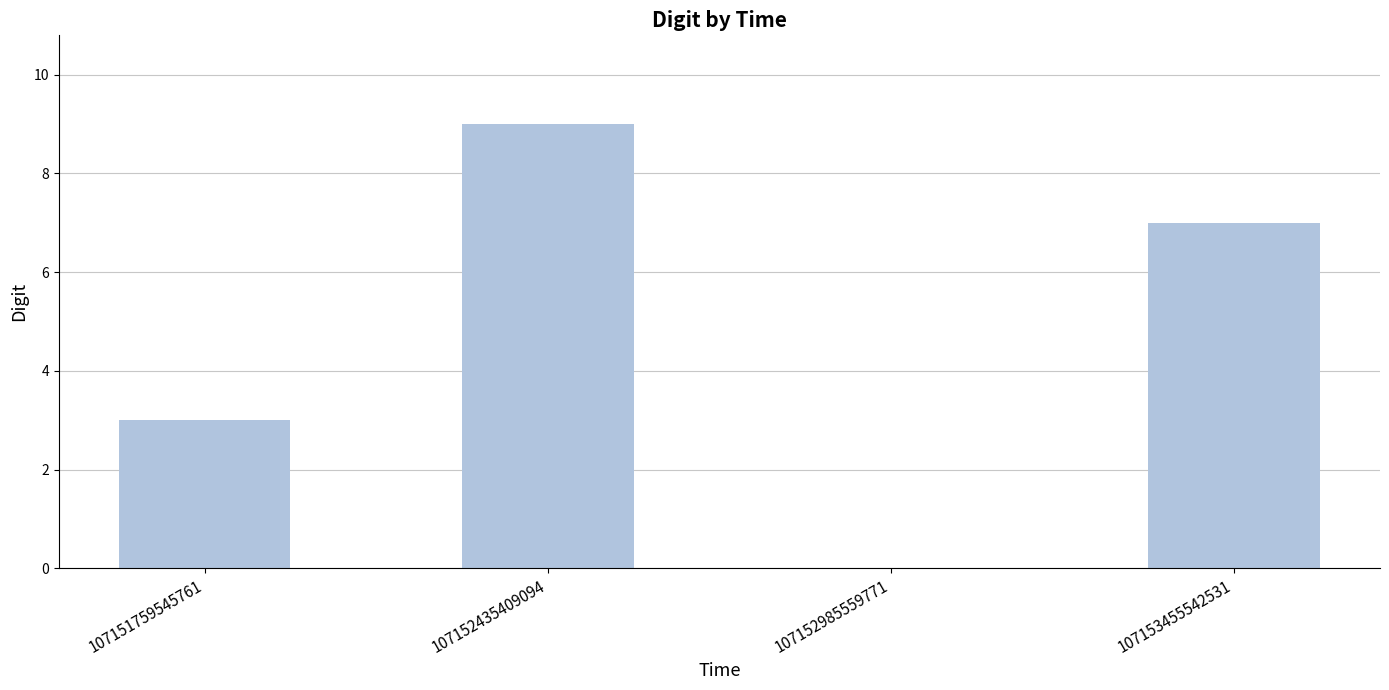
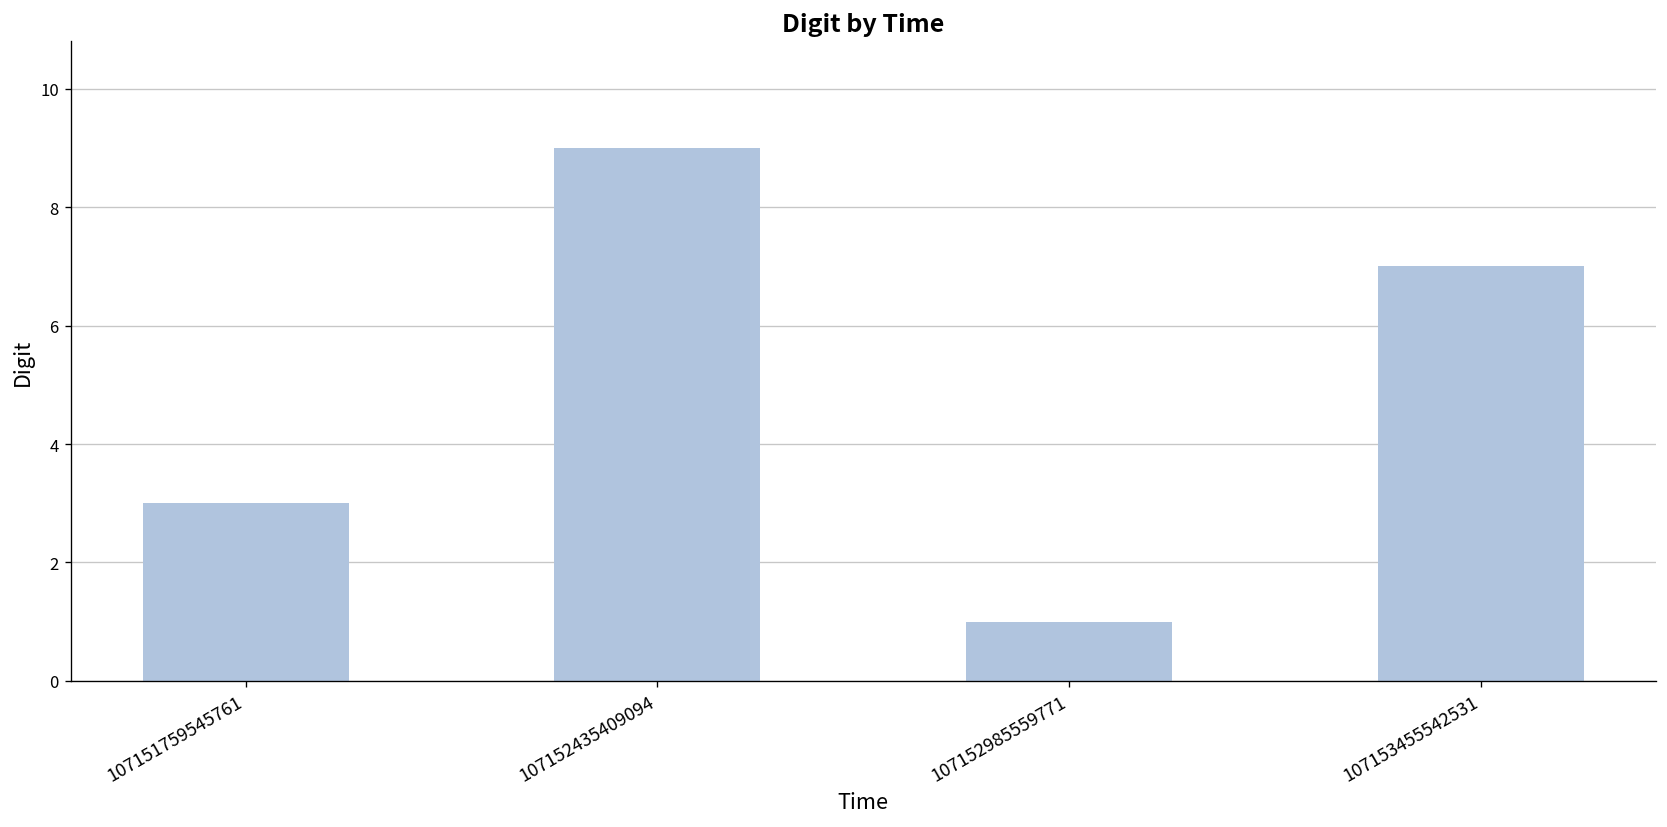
107152985559771: 0 -> 1
